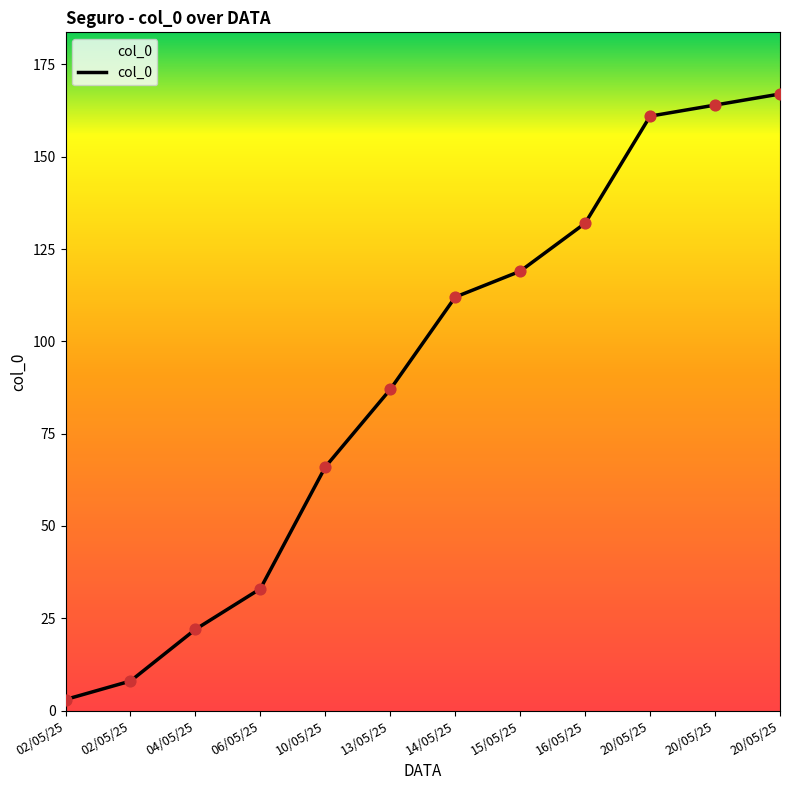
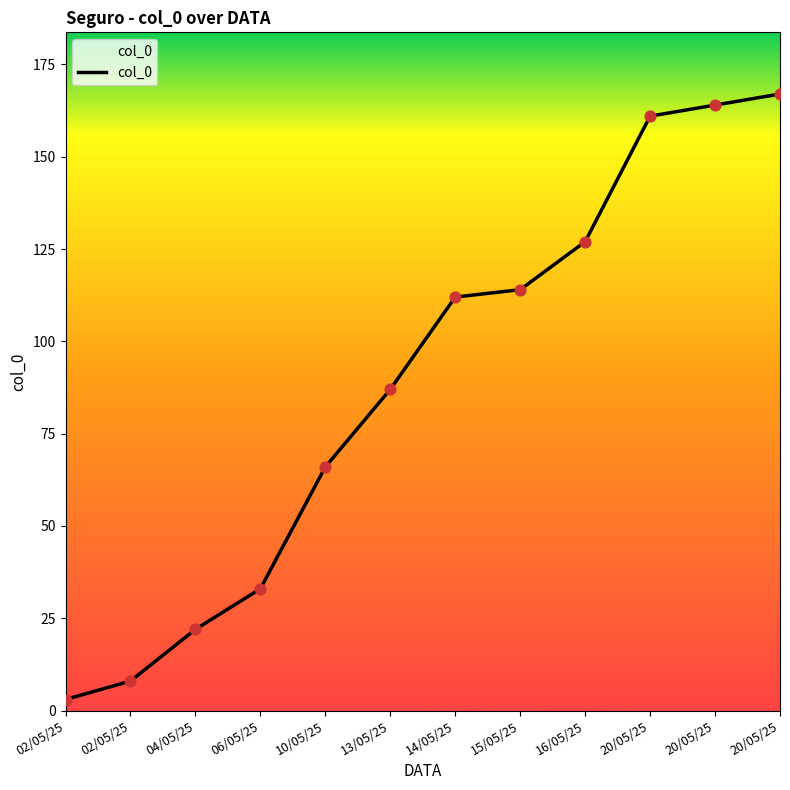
15/05/25: 119 -> 114
16/05/25: 132 -> 127
